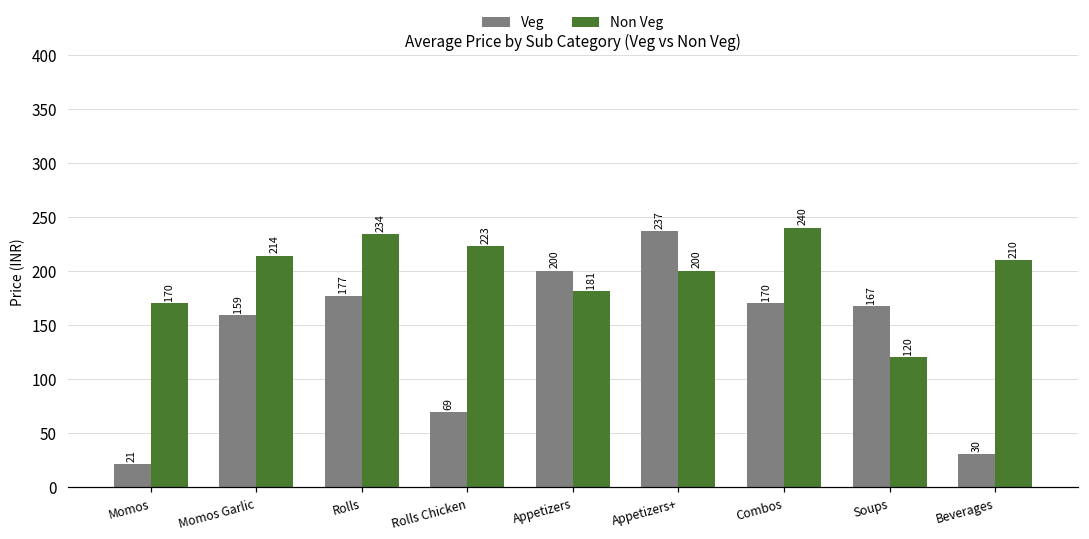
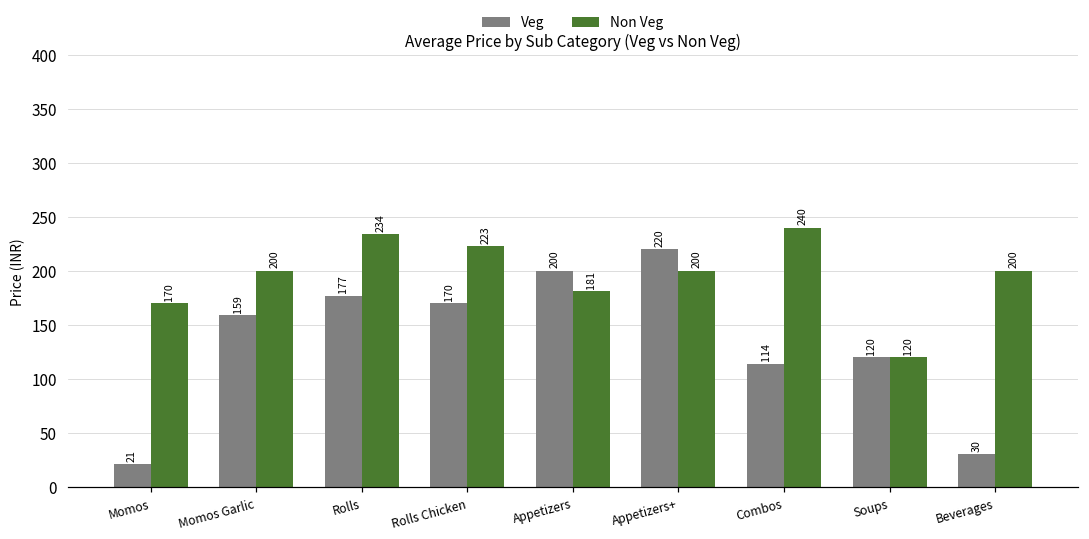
Non Veg, Momos Garlic: 214 -> 200
Veg, Rolls Chicken: 69 -> 170
Veg, Appetizers+: 237 -> 220
Veg, Combos: 170 -> 114
Veg, Soups: 167 -> 120
Non Veg, Beverages: 210 -> 200
